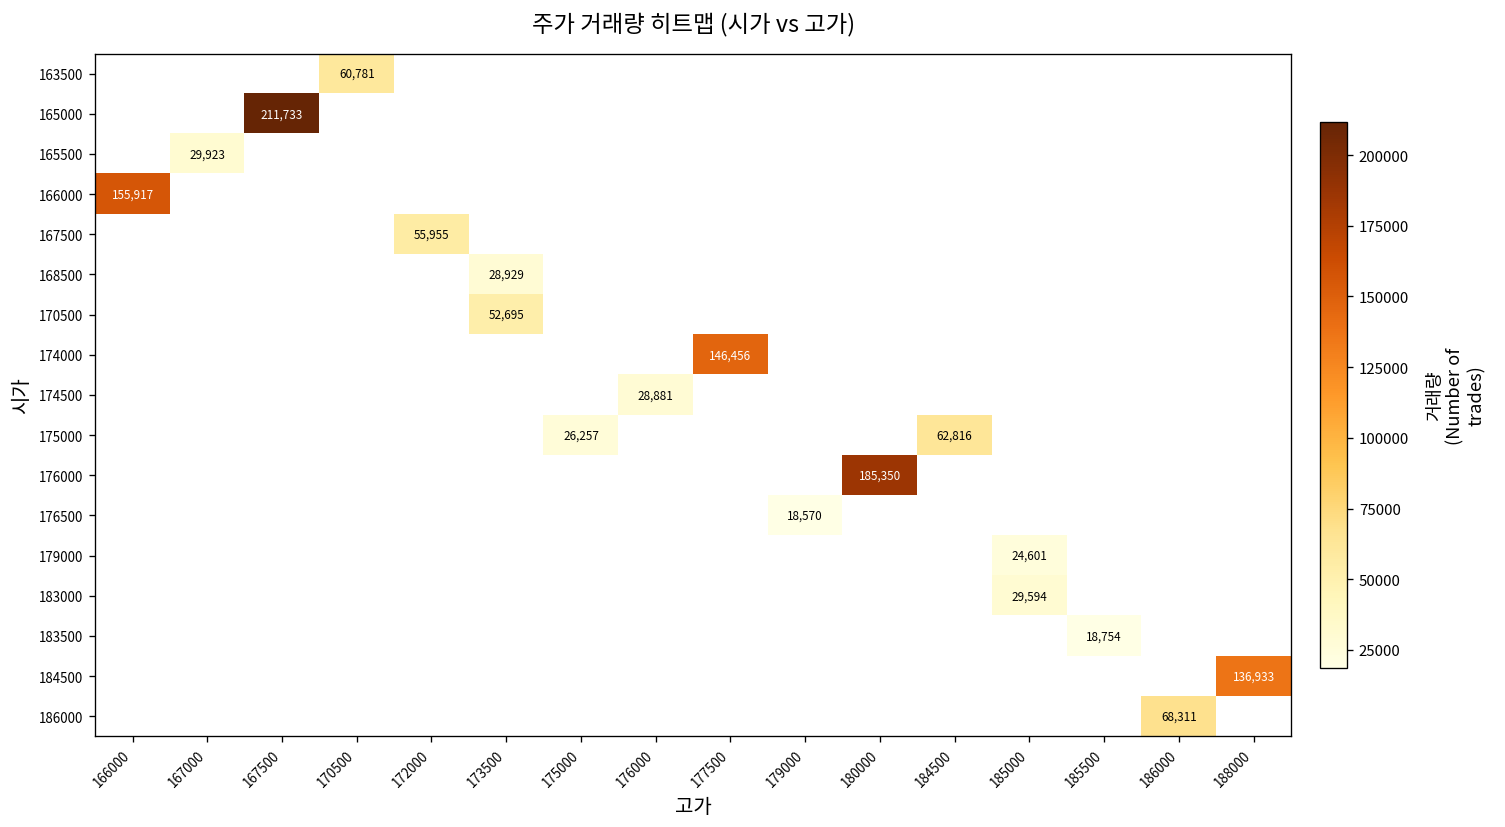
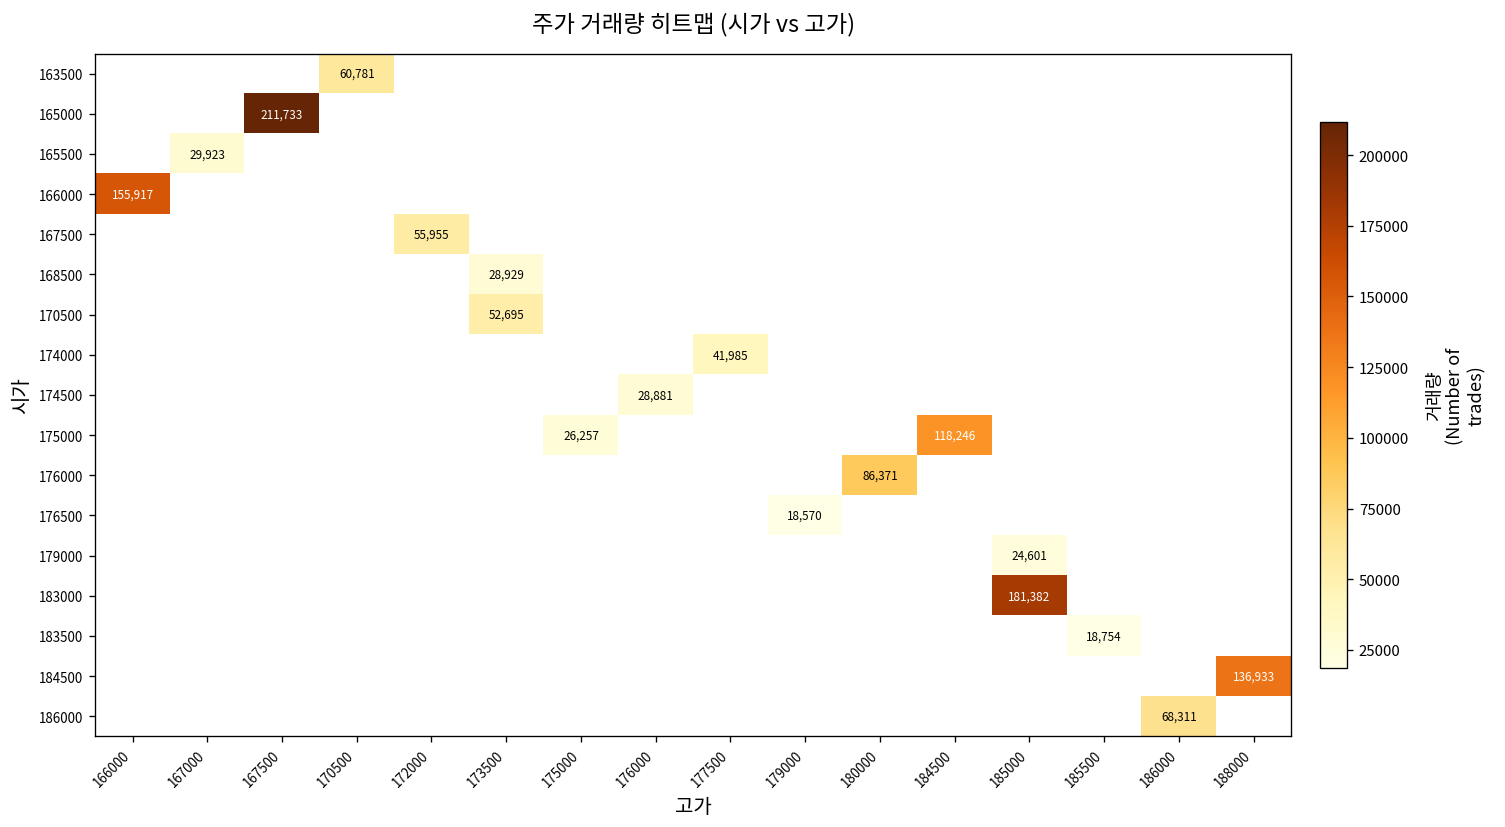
174000, 177500: 146,456 -> 41,985
175000, 184500: 62,816 -> 118,246
176000, 180000: 185,350 -> 86,371
183000, 185000: 29,594 -> 181,382
